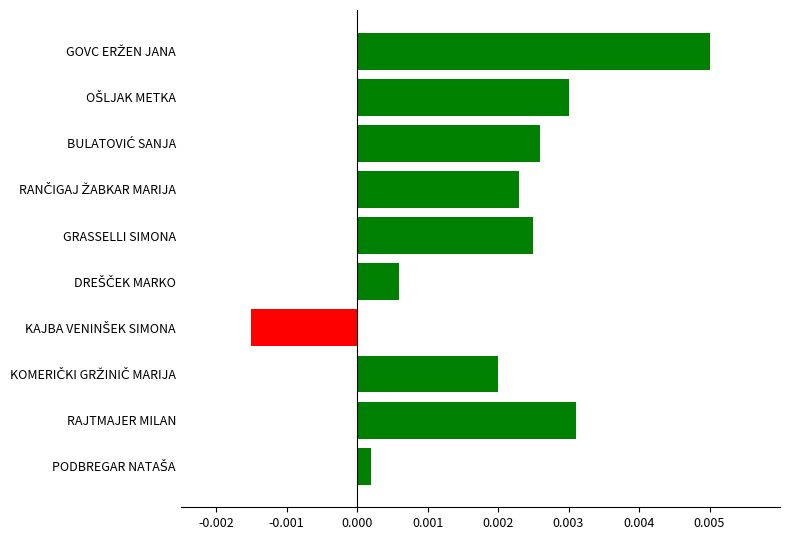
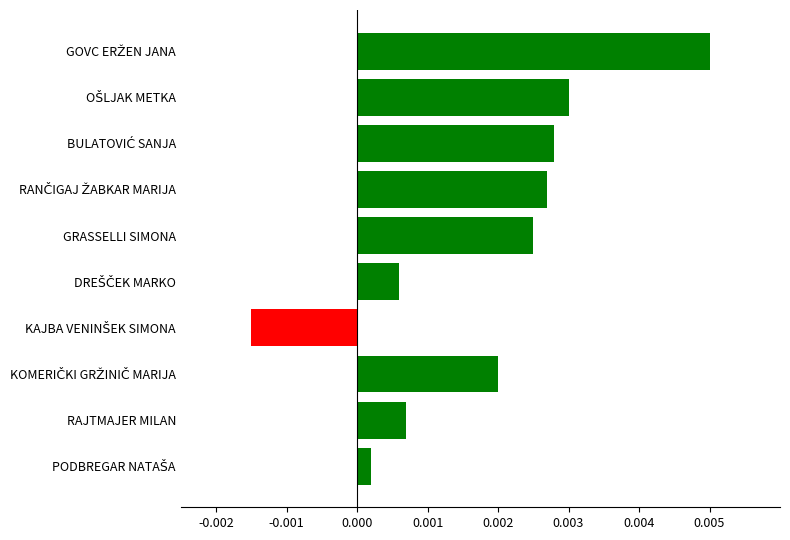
BULATOVIĆ SANJA: 0.0026 -> 0.0028
RANČIGAJ ŽABKAR MARIJA: 0.0023 -> 0.0027
RAJTMAJER MILAN: 0.0031 -> 0.0007
